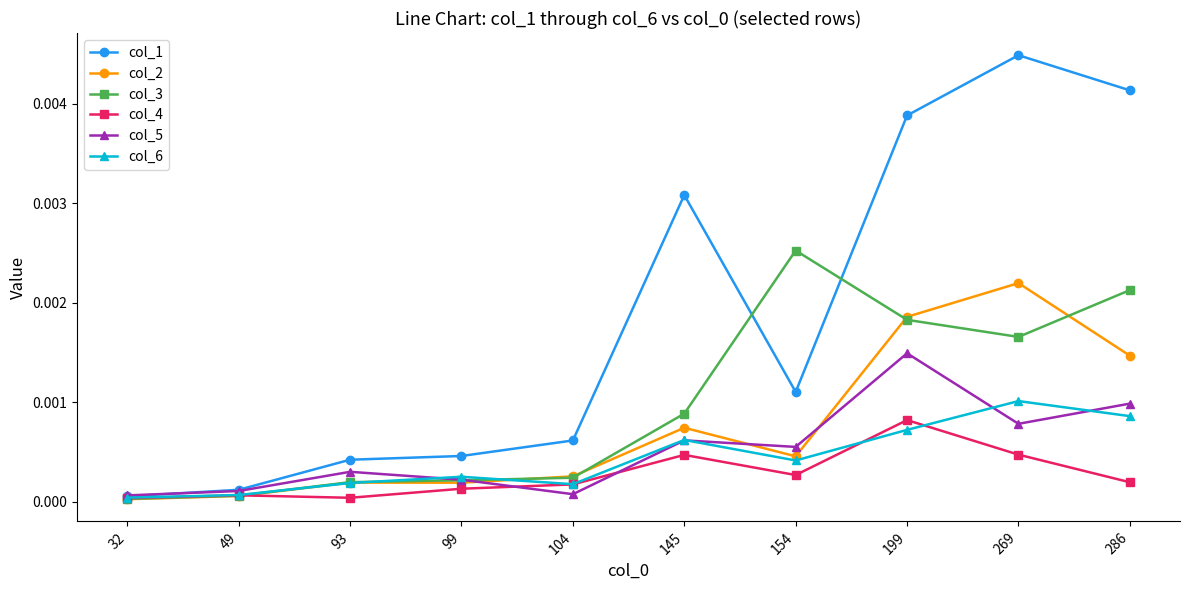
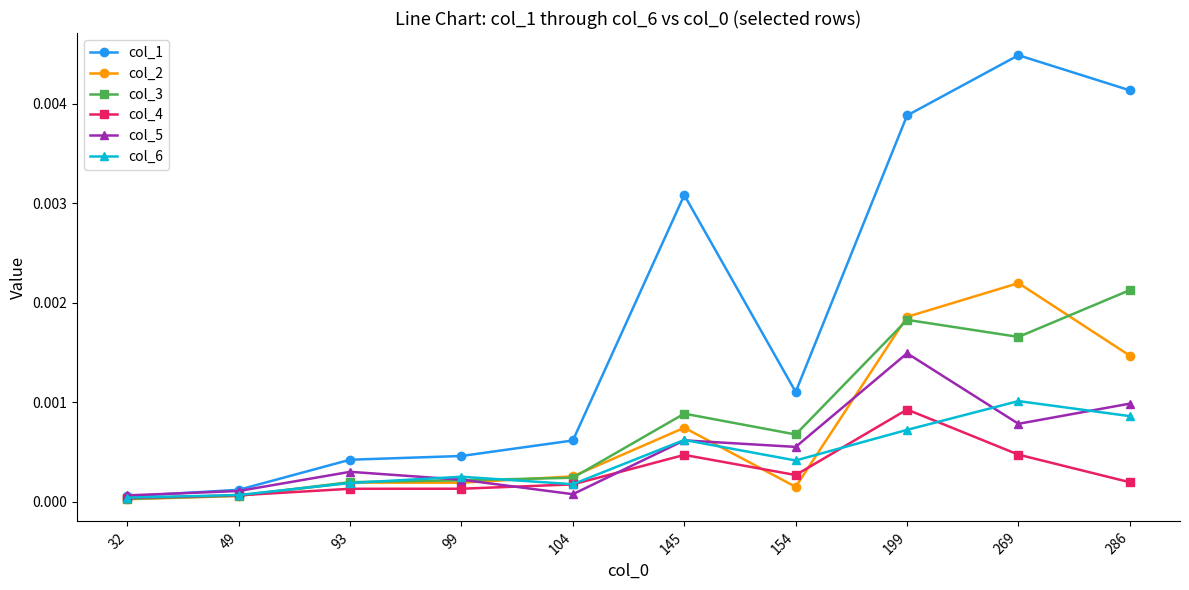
col_4, 93: 0.0000 -> 0.0001
col_2, 154: 0.0005 -> 0.0002
col_3, 154: 0.0025 -> 0.0007
col_4, 199: 0.0008 -> 0.0009
